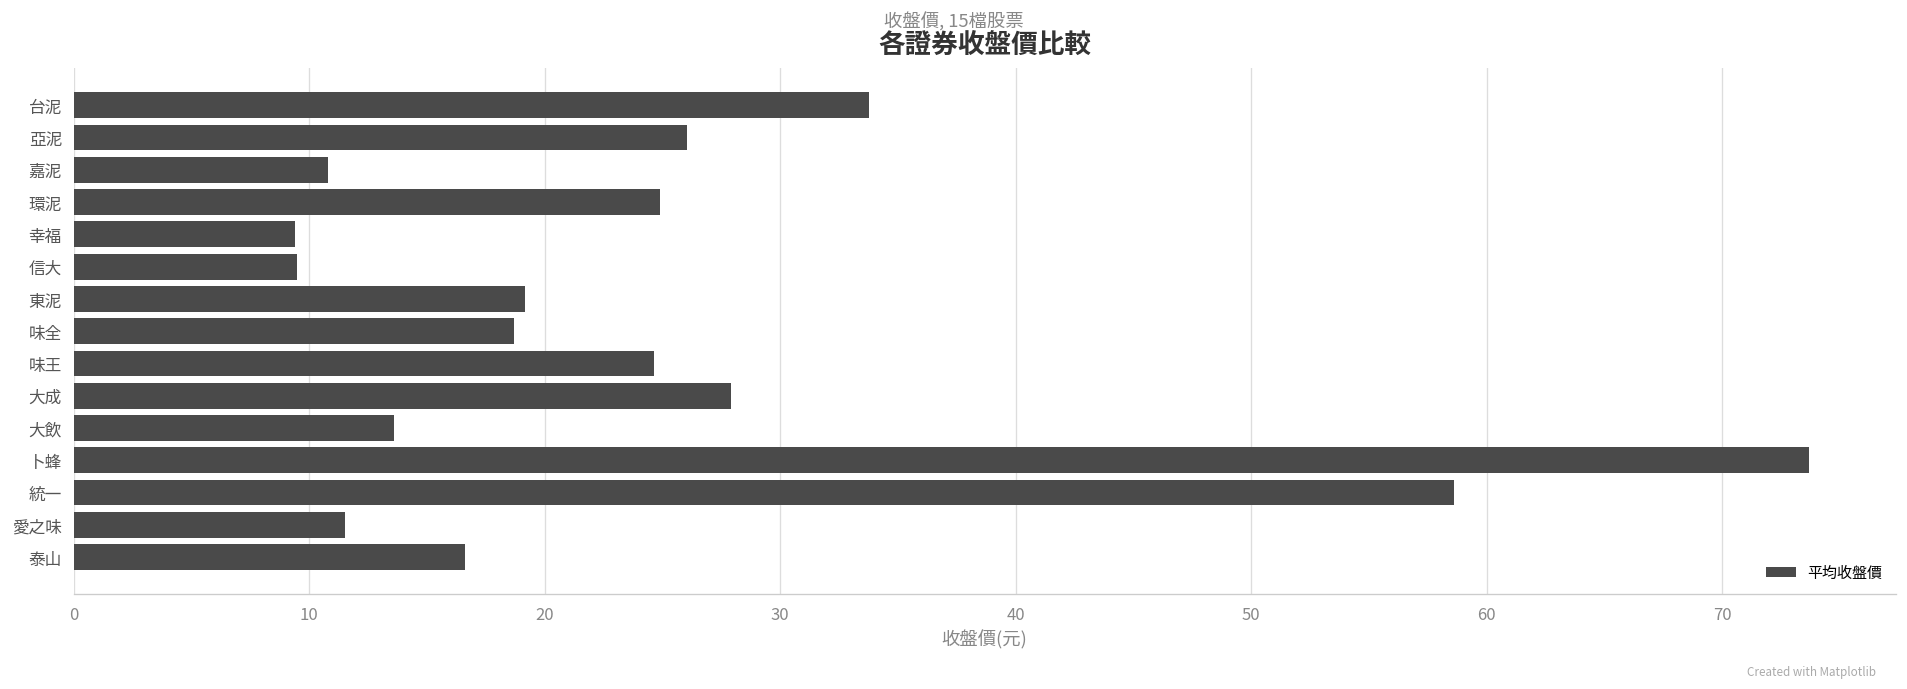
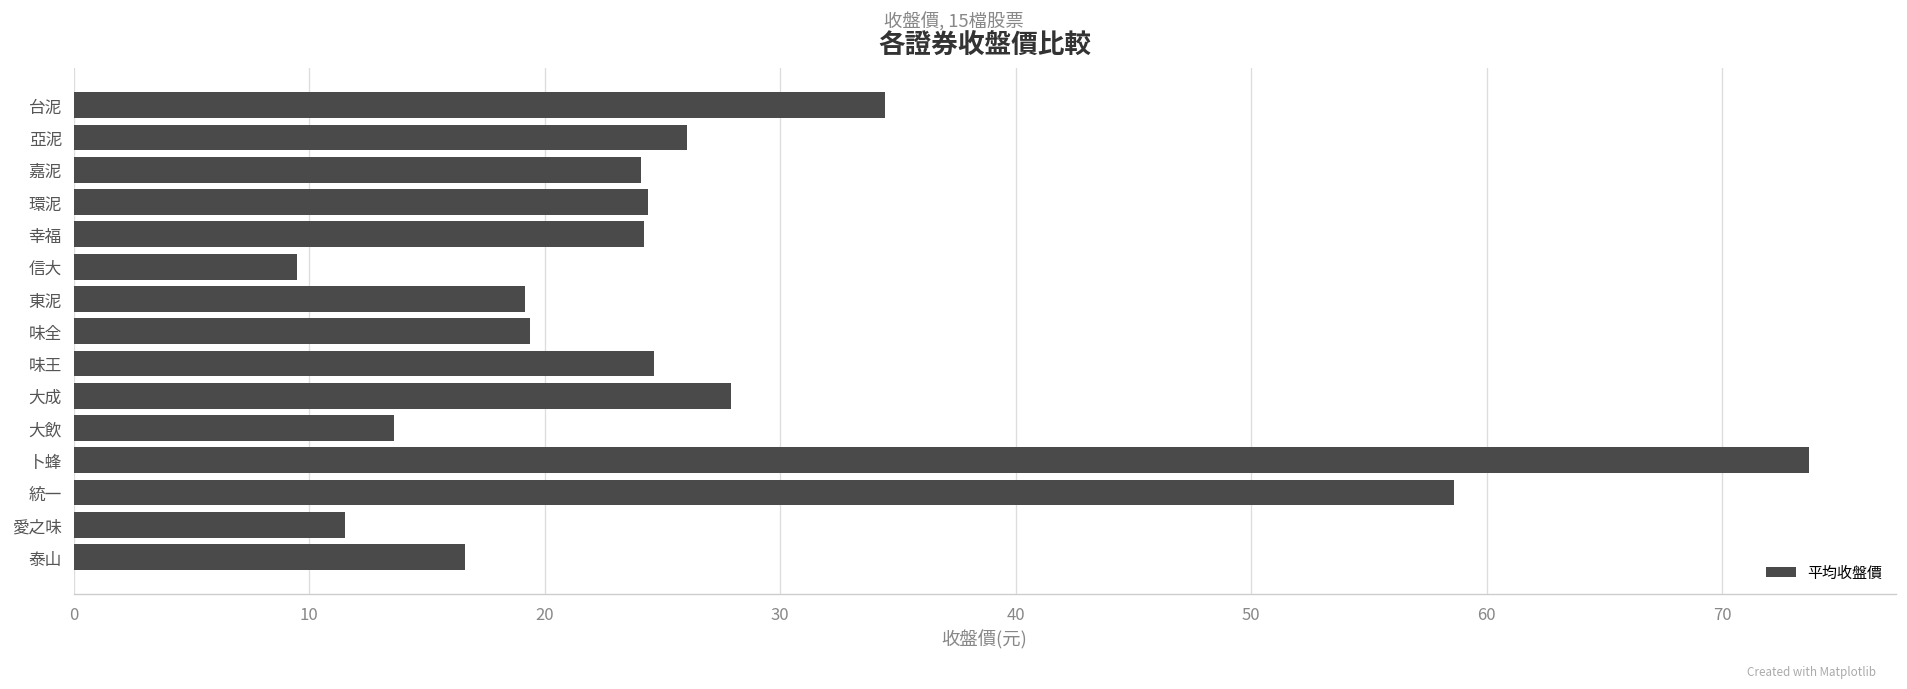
台泥: 33.8 -> 34.5
嘉泥: 10.8 -> 24.1
環泥: 24.9 -> 24.4
幸福: 9.4 -> 24.2
味全: 18.7 -> 19.4
